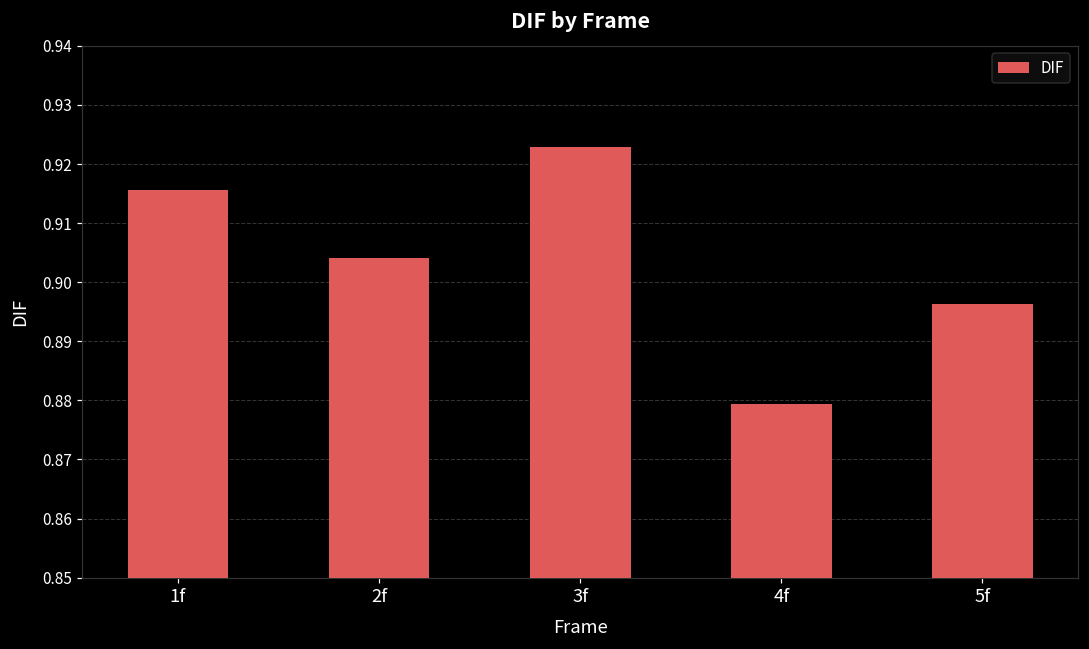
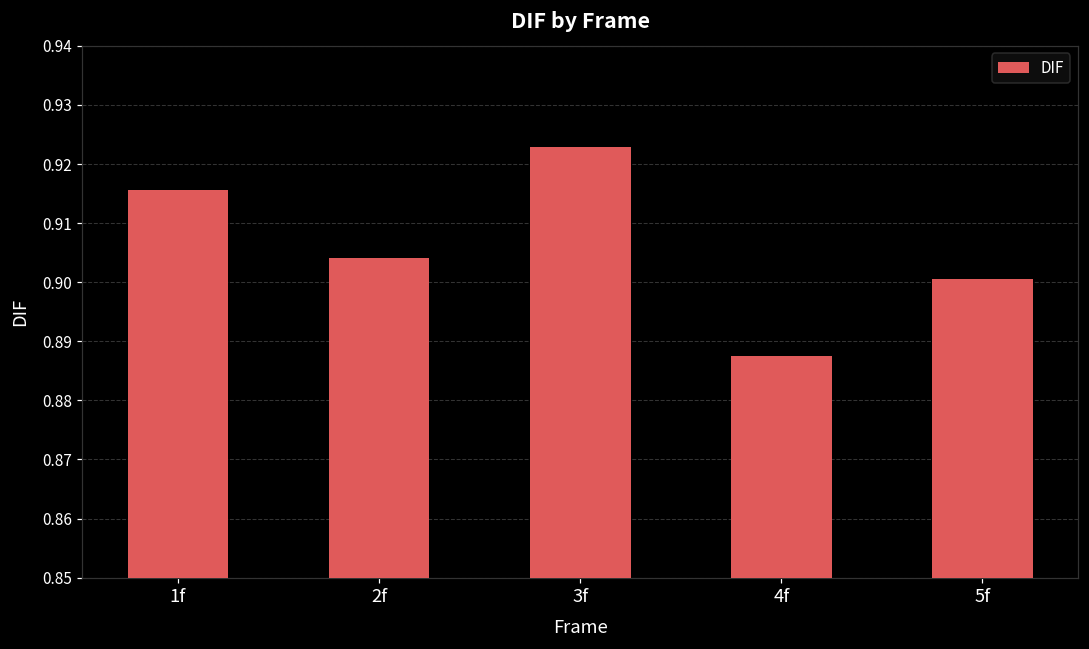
4f: 0.879 -> 0.888
5f: 0.896 -> 0.901
